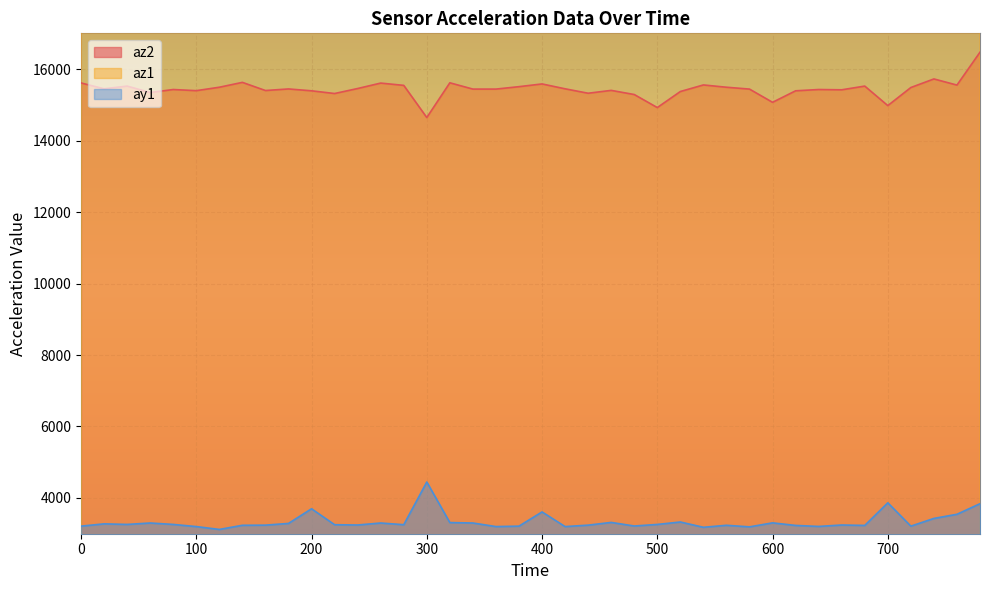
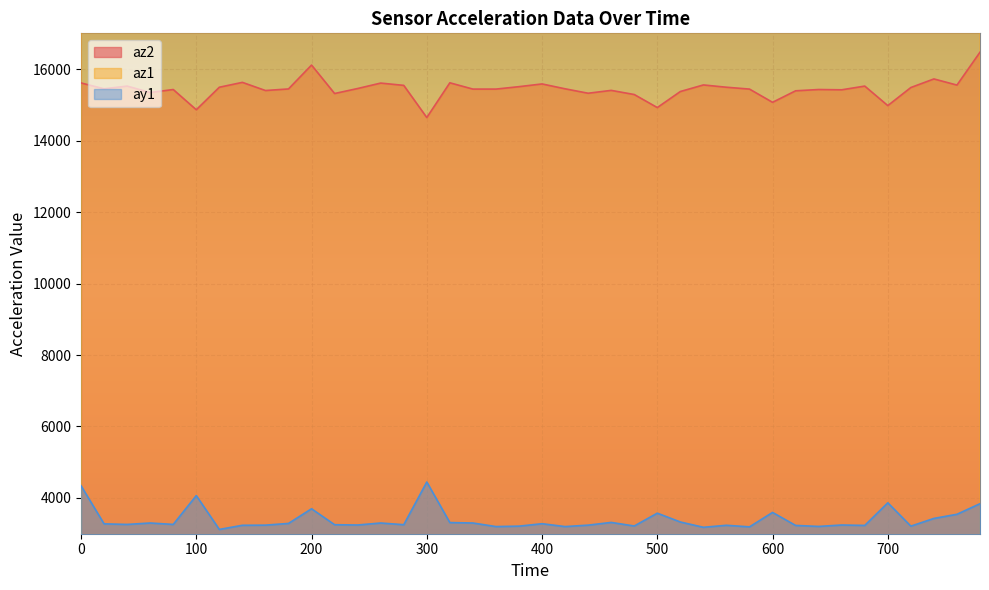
ay1, 0: 3200 -> 4300
az2, 100: 15400 -> 14900
ay1, 100: 3200 -> 4100
az2, 200: 15400 -> 16100
ay1, 400: 3600 -> 3300
ay1, 500: 3300 -> 3600
ay1, 600: 3300 -> 3600
